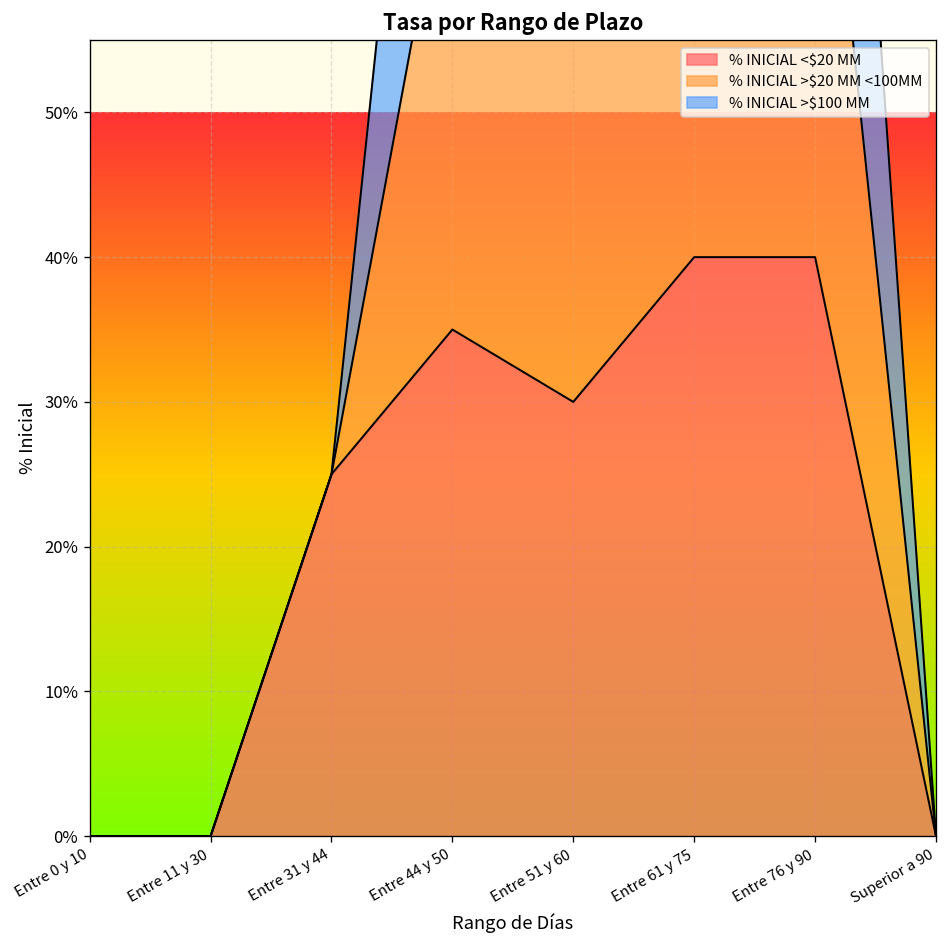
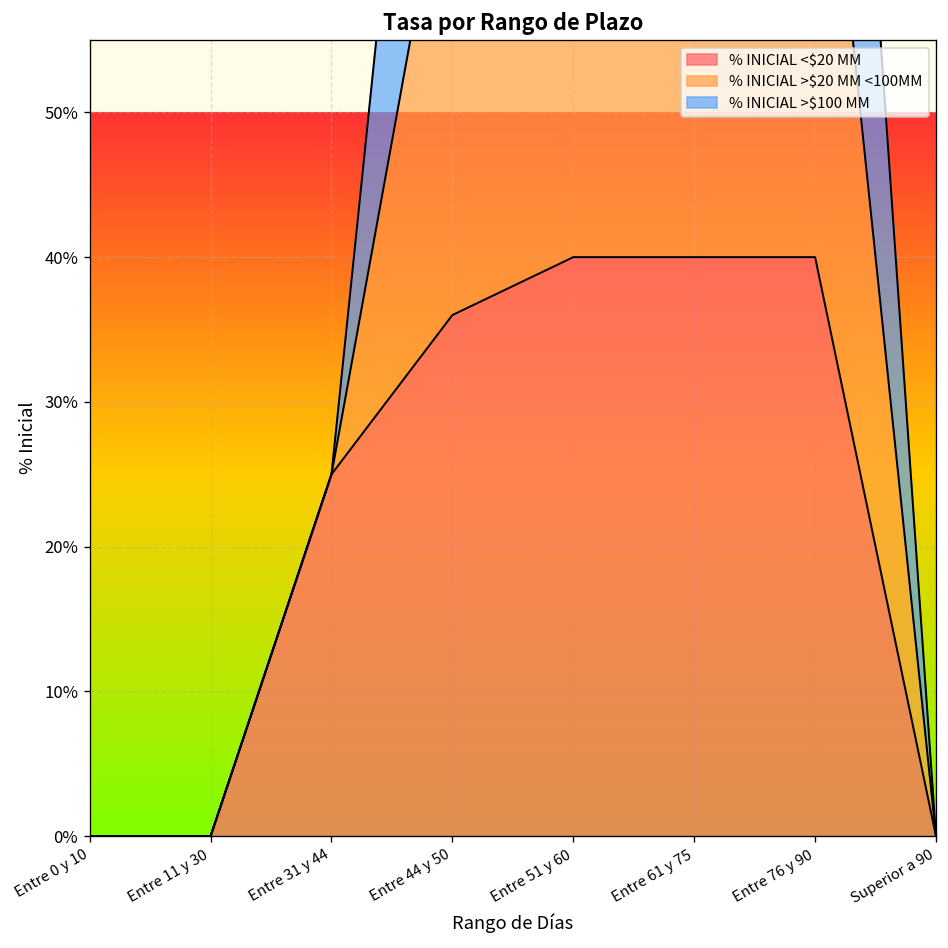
% INICIAL <$20 MM, Entre 44 y 50: 35.0% -> 36.0%
% INICIAL <$20 MM, Entre 51 y 60: 30.0% -> 40.0%
